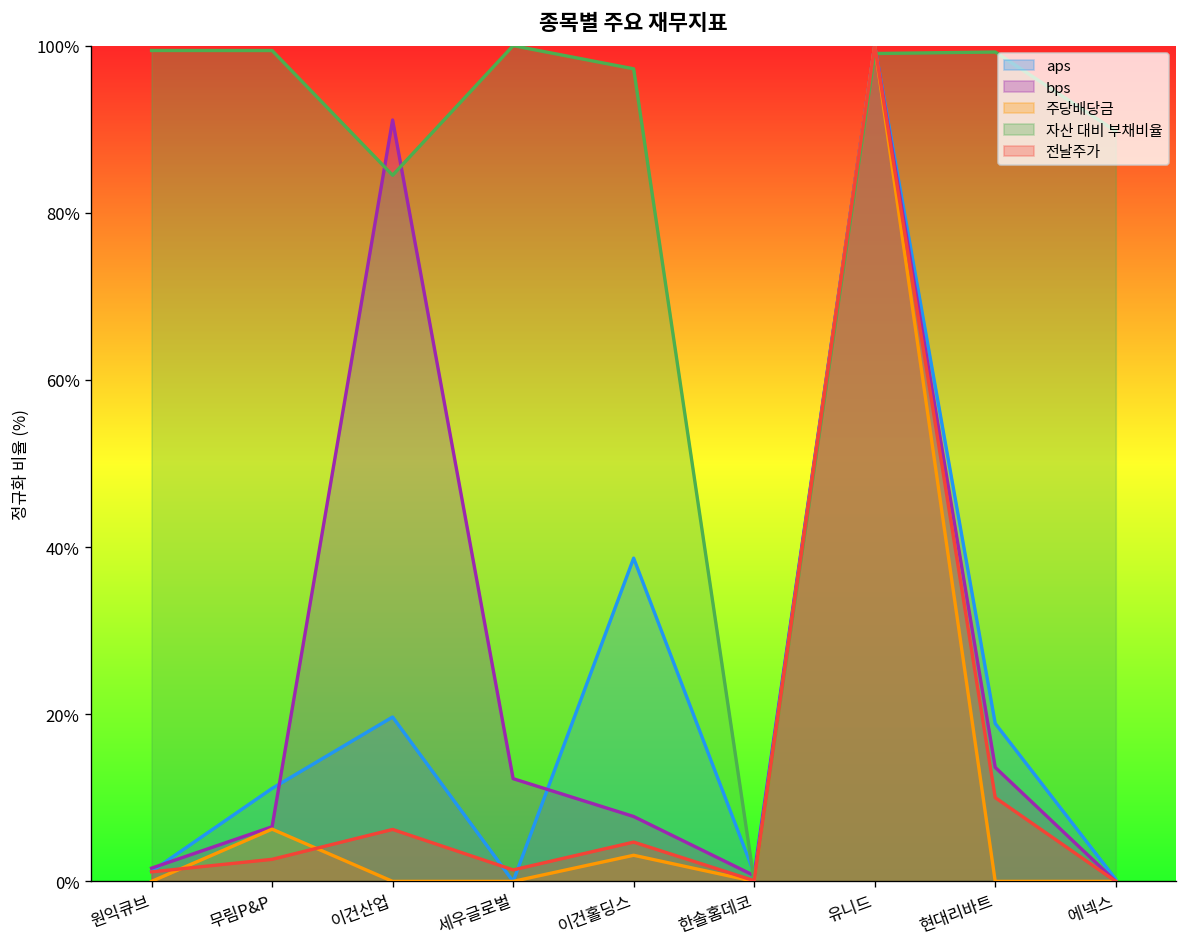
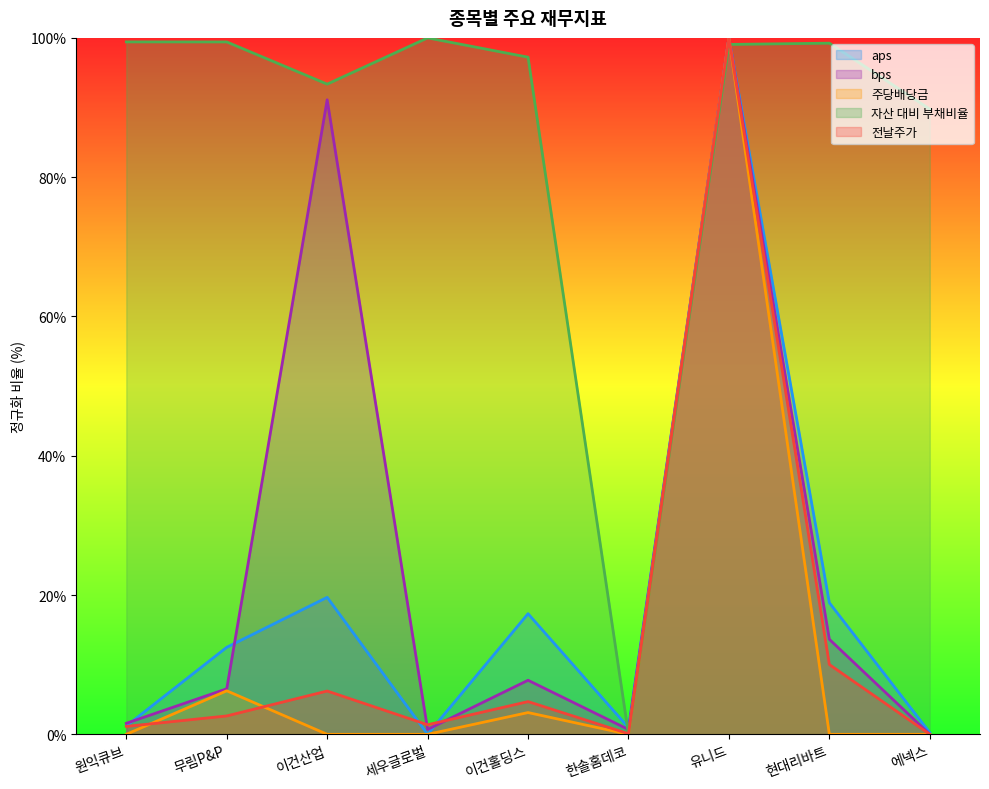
aps, 무림P&P: 11% -> 12%
자산 대비 부채비율, 이건산업: 84% -> 93%
bps, 세우글로벌: 12% -> 1%
aps, 이건홀딩스: 39% -> 17%
